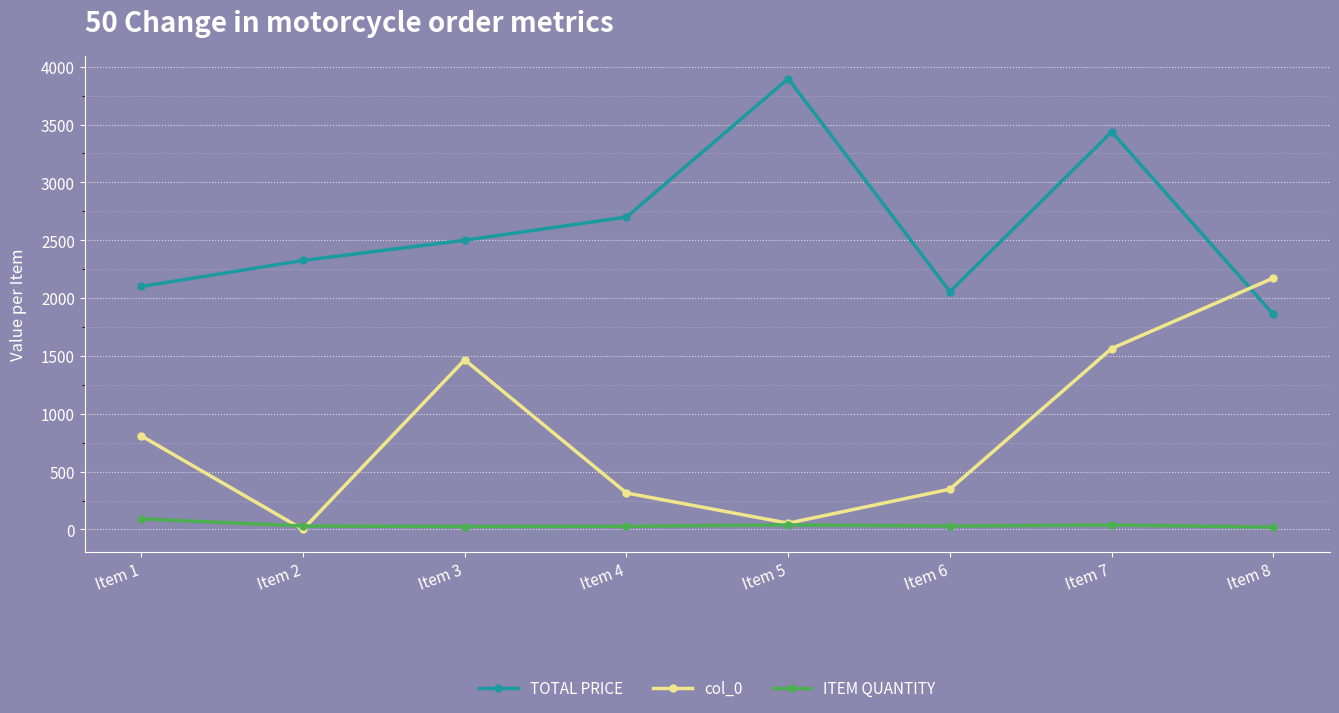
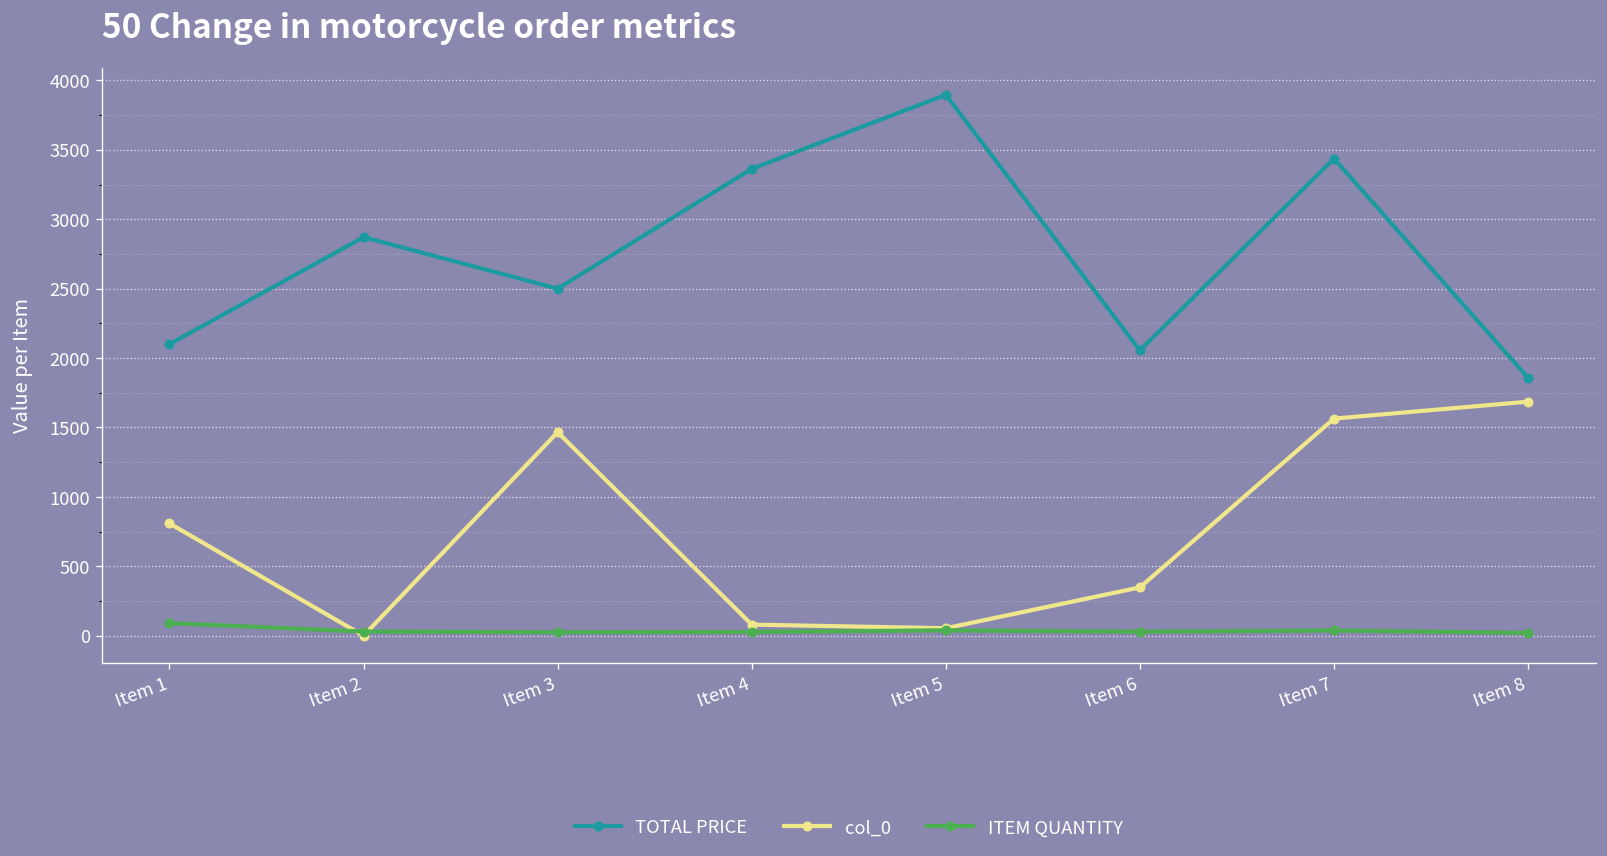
TOTAL PRICE, Item 2: 2330 -> 2870
TOTAL PRICE, Item 4: 2700 -> 3360
col_0, Item 4: 320 -> 80
col_0, Item 8: 2170 -> 1690
